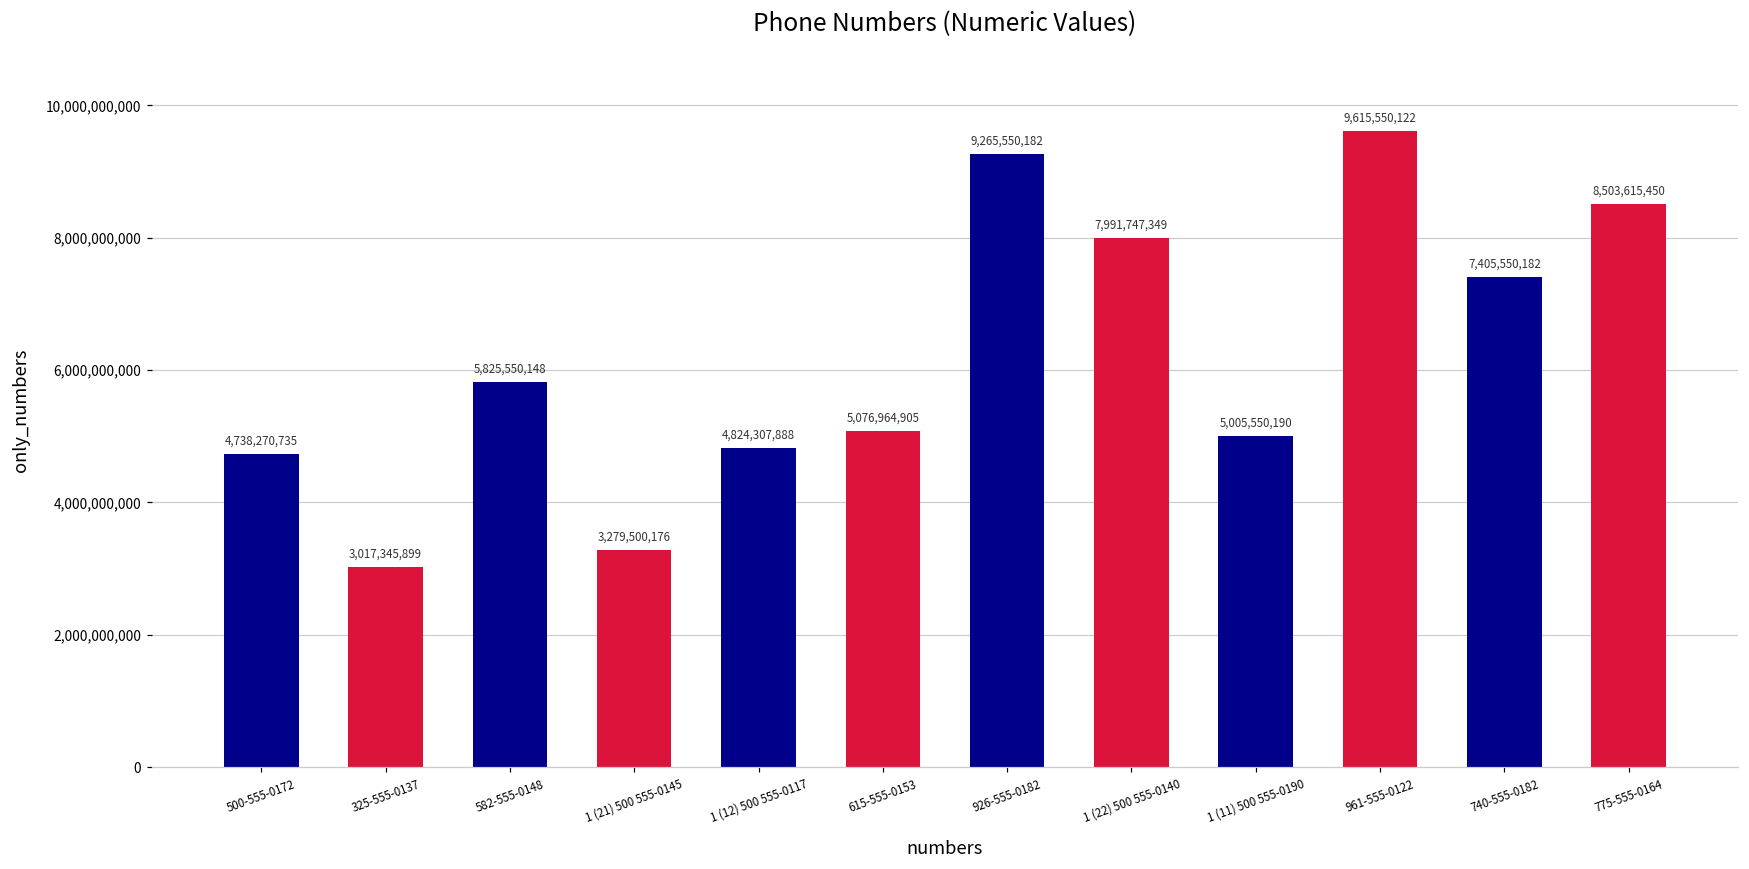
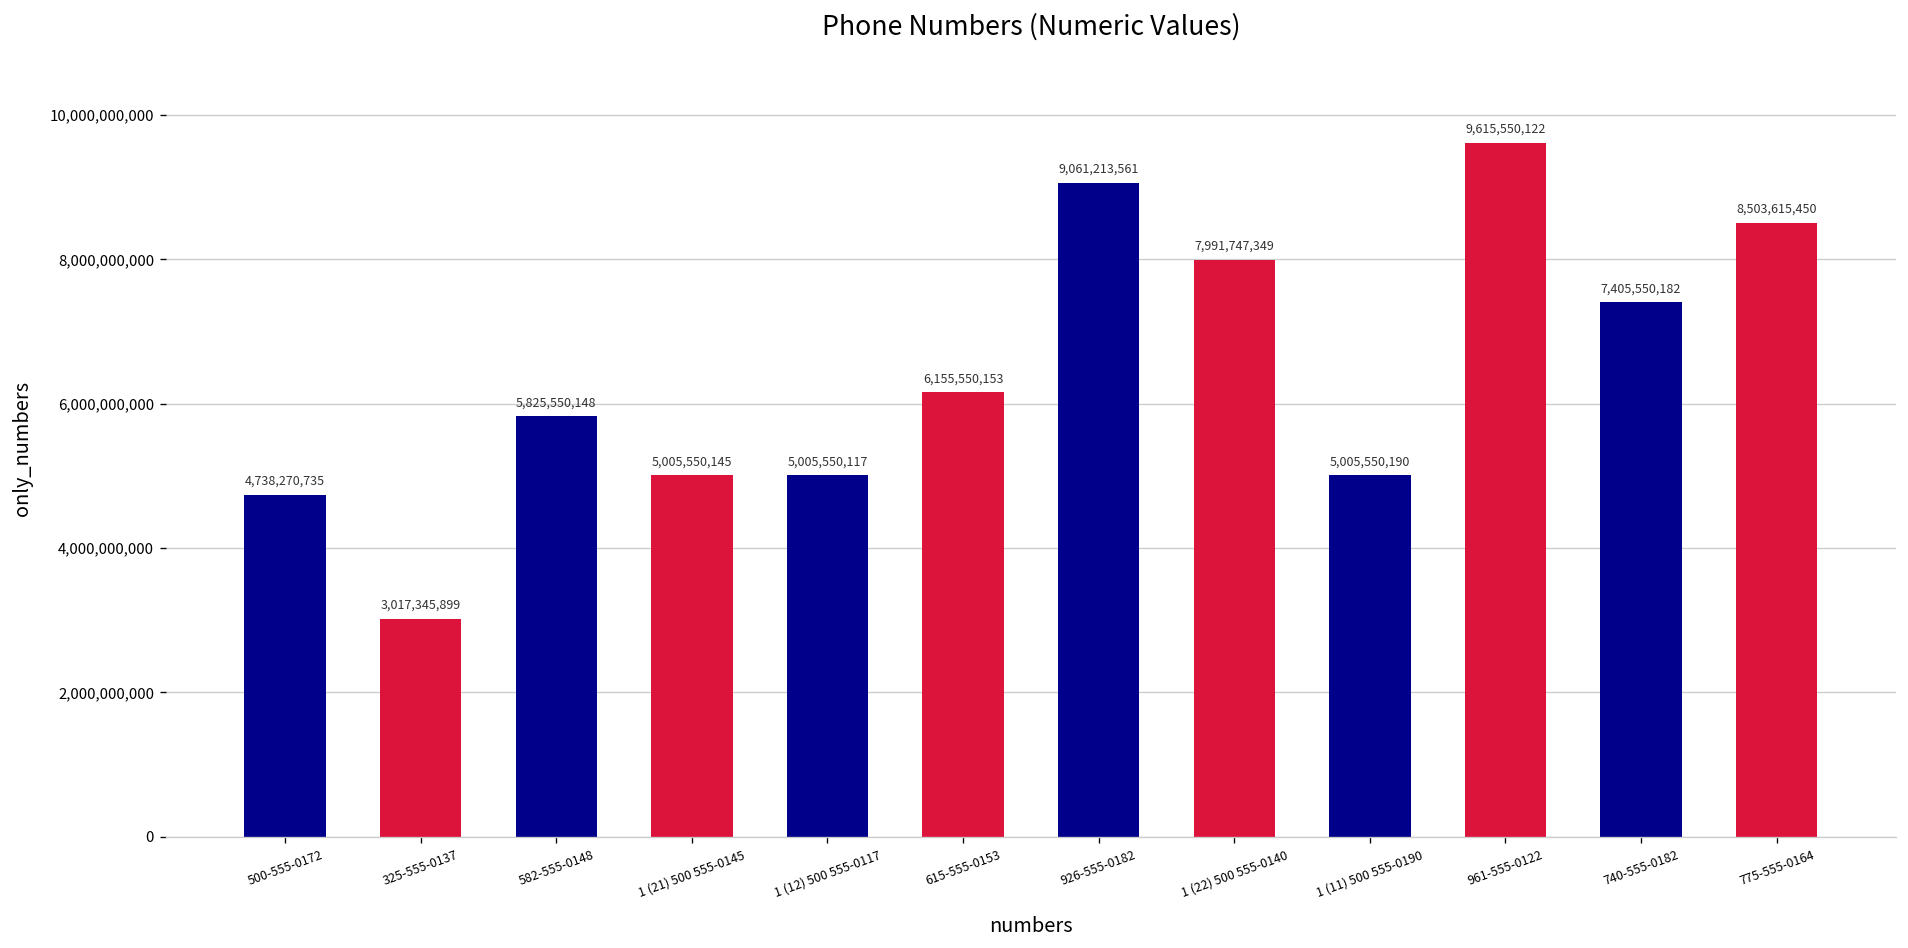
1 (21) 500 555-0145: 3,279,500,176 -> 5,005,550,145
1 (12) 500 555-0117: 4,824,307,888 -> 5,005,550,117
615-555-0153: 5,076,964,905 -> 6,155,550,153
926-555-0182: 9,265,550,182 -> 9,061,213,561
